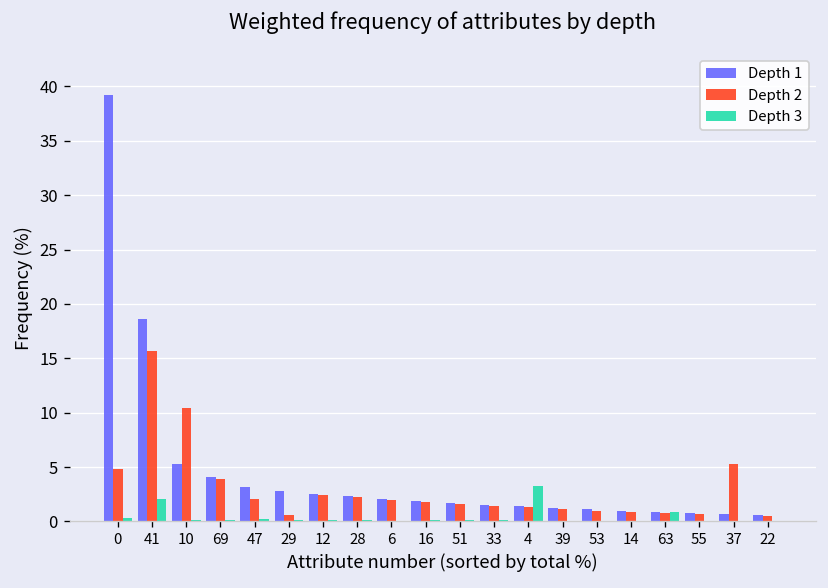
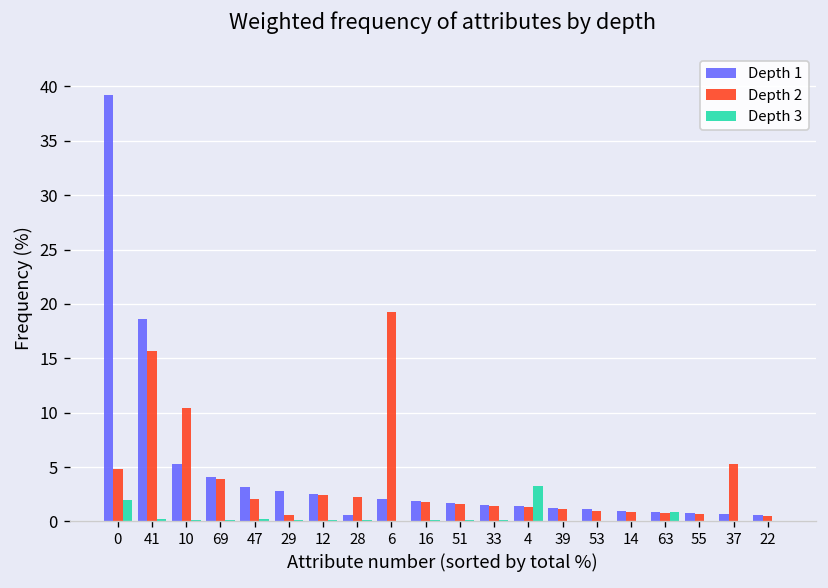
Depth 3, 0: 0 -> 2
Depth 3, 41: 2 -> 0
Depth 1, 28: 2 -> 1
Depth 2, 6: 2 -> 19
